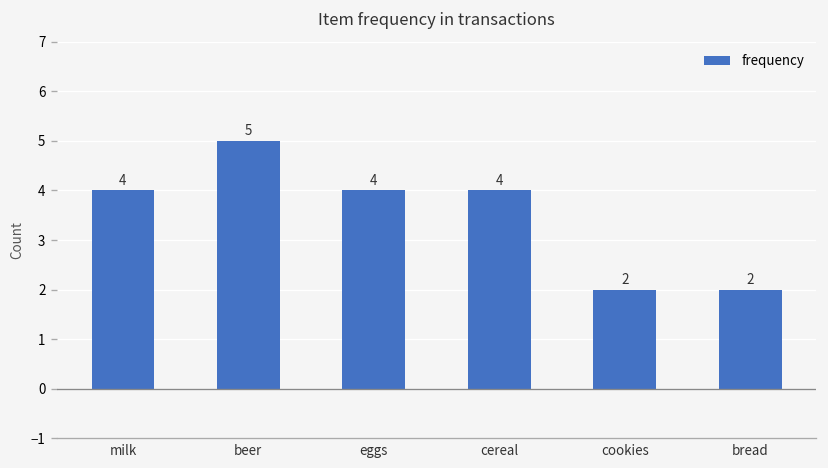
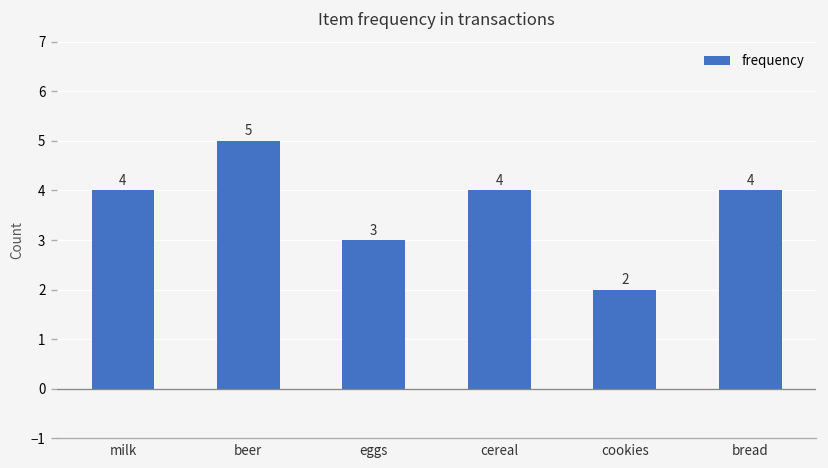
eggs: 4 -> 3
bread: 2 -> 4
